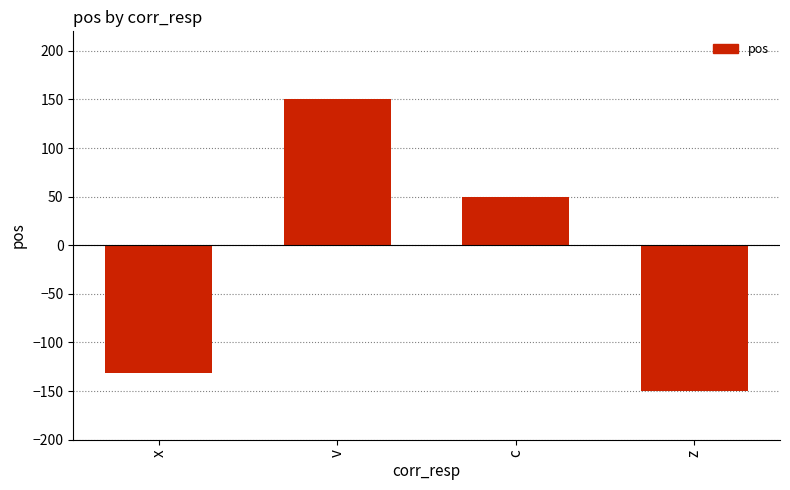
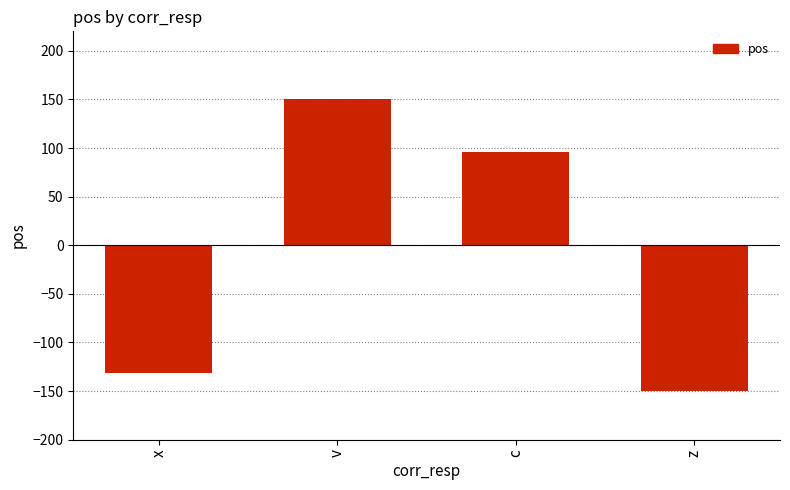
c: 50 -> 100
